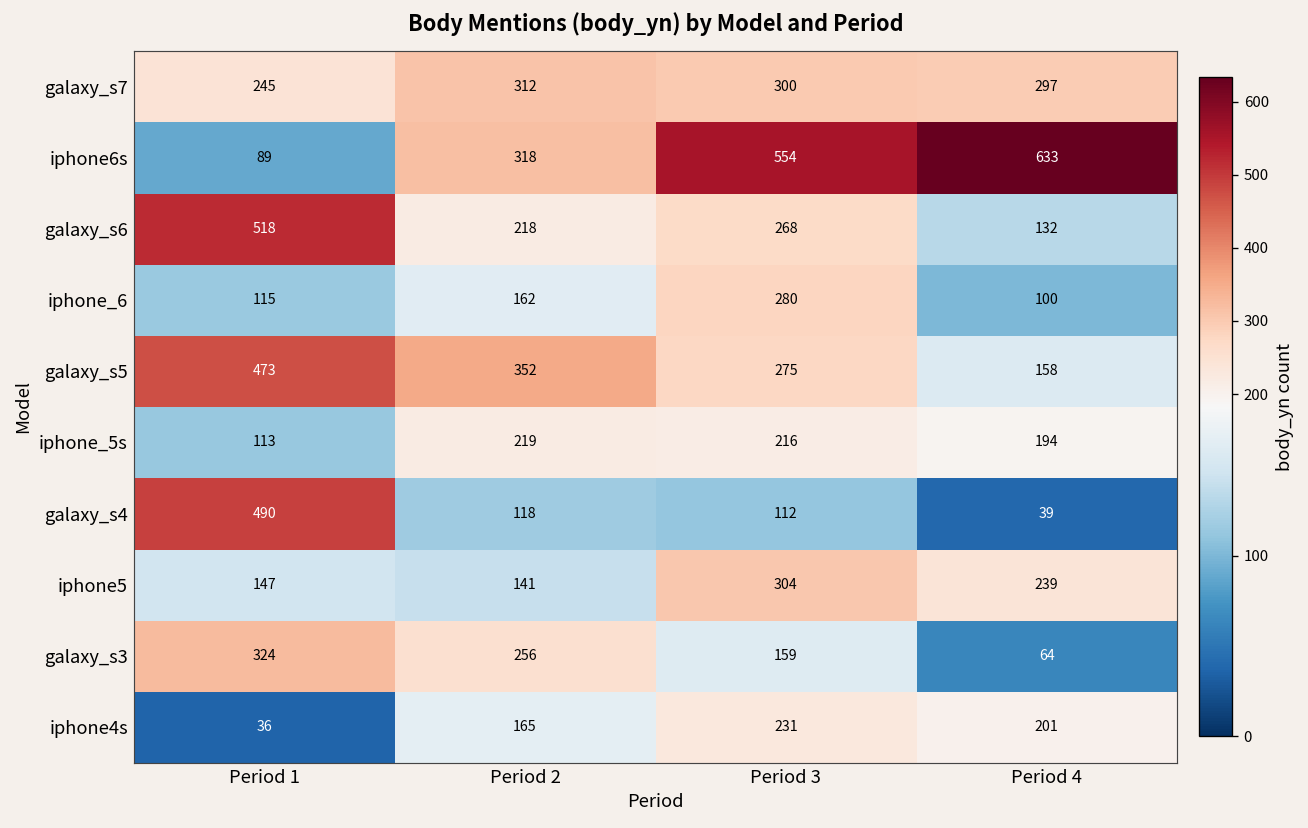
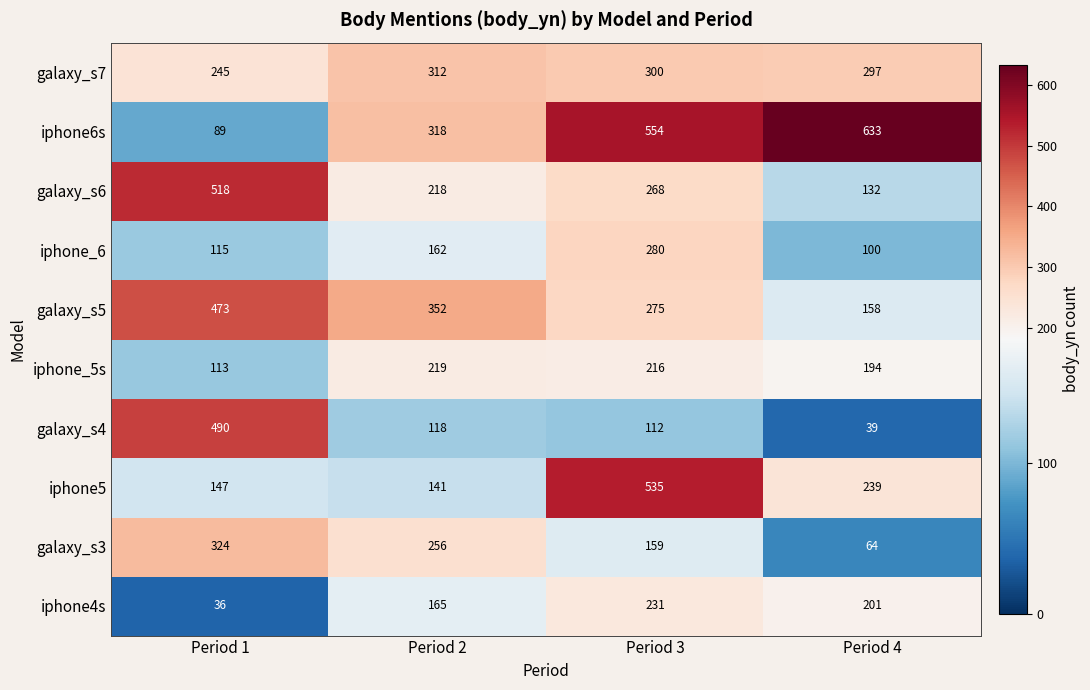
iphone5, Period 3: 304 -> 535
